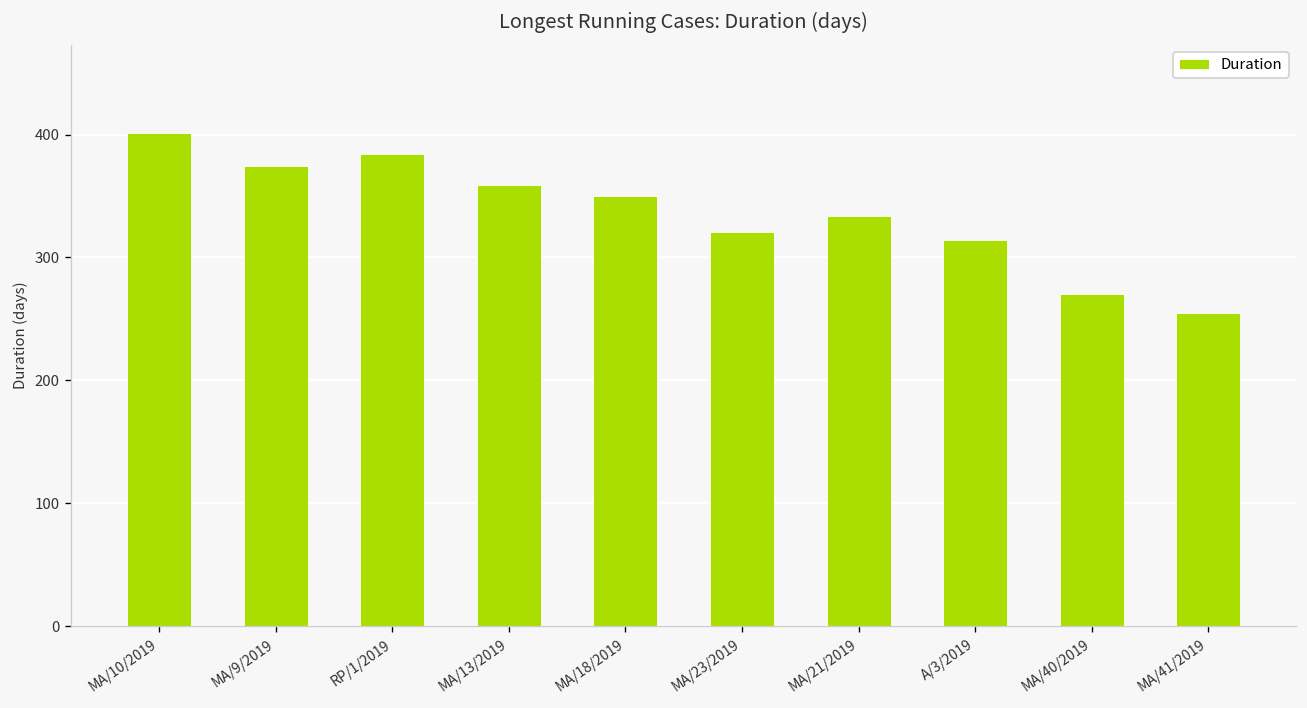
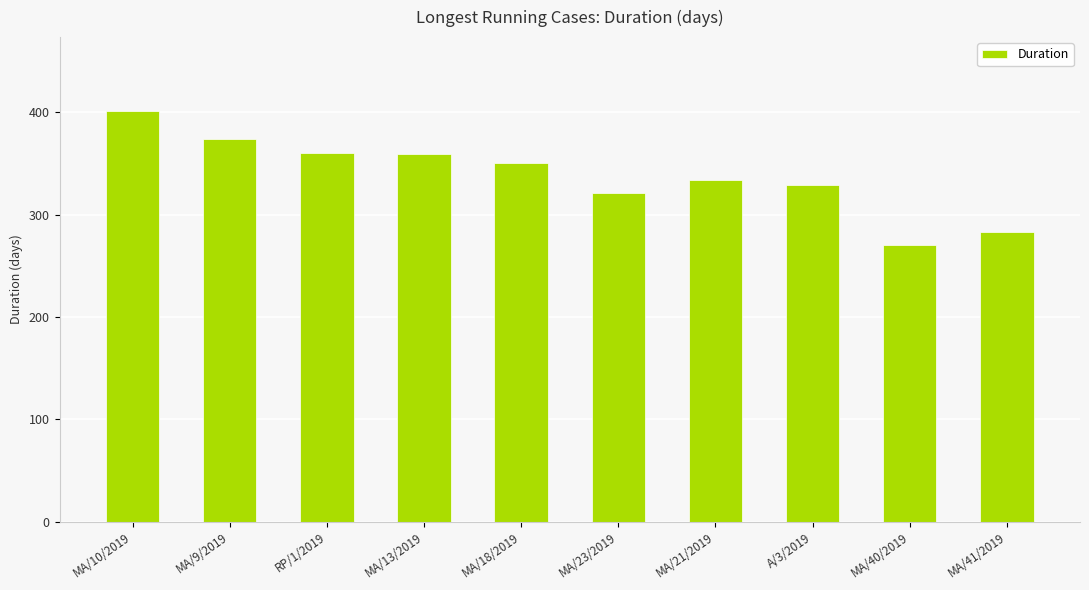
RP/1/2019: 384 -> 360
A/3/2019: 314 -> 329
MA/41/2019: 255 -> 283
